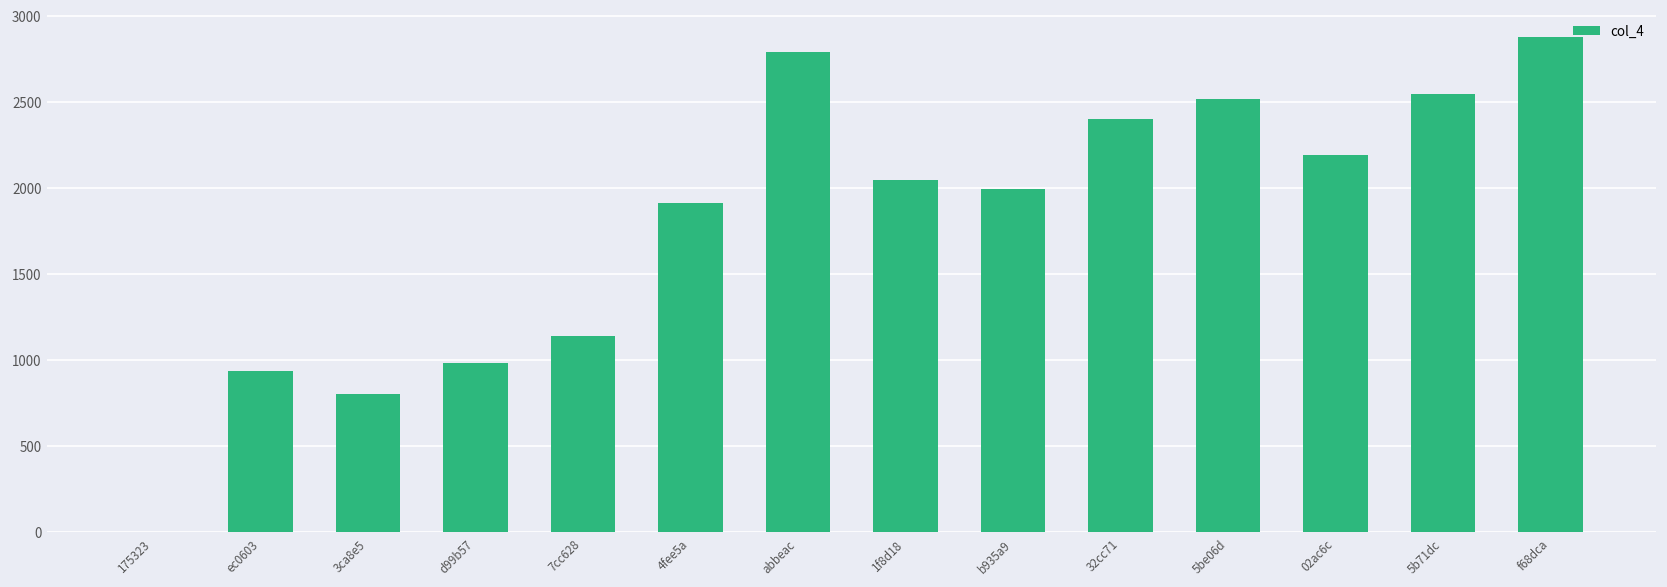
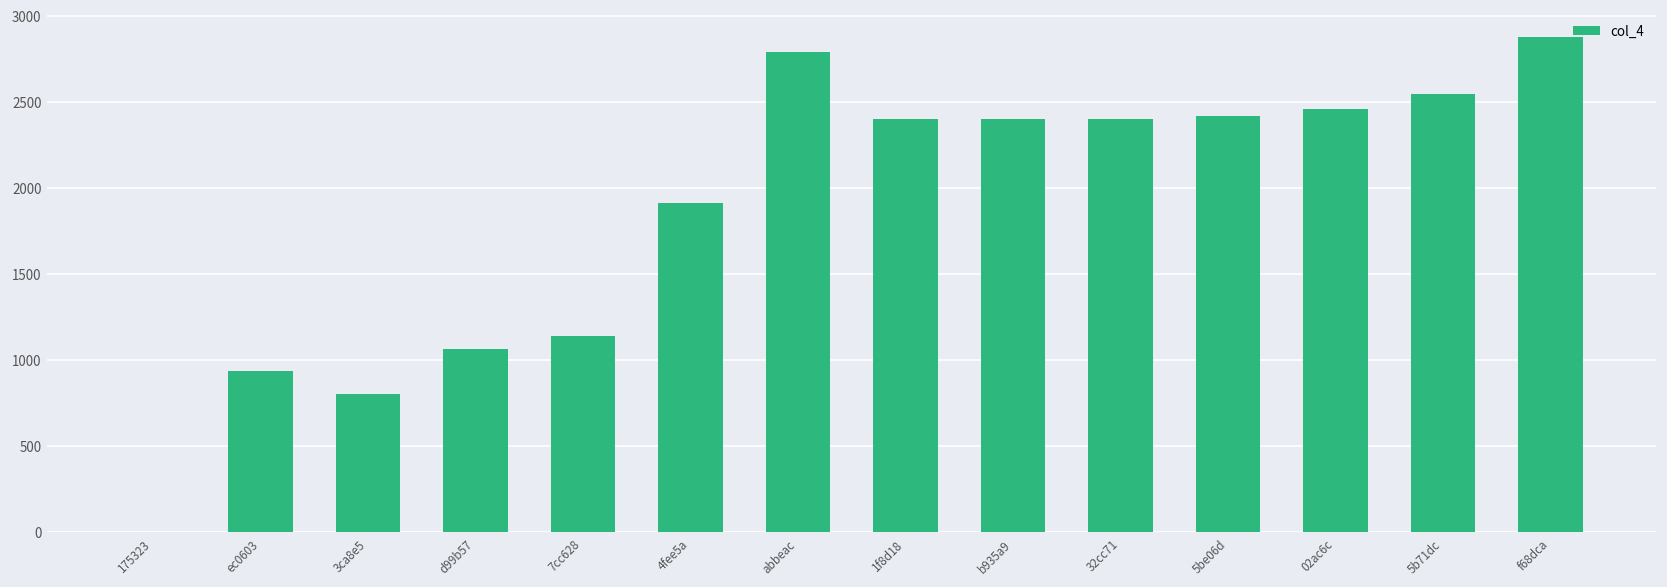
d99b57: 980 -> 1070
1f8d18: 2050 -> 2400
b935a9: 1990 -> 2400
5be06d: 2520 -> 2420
02ac6c: 2190 -> 2460
